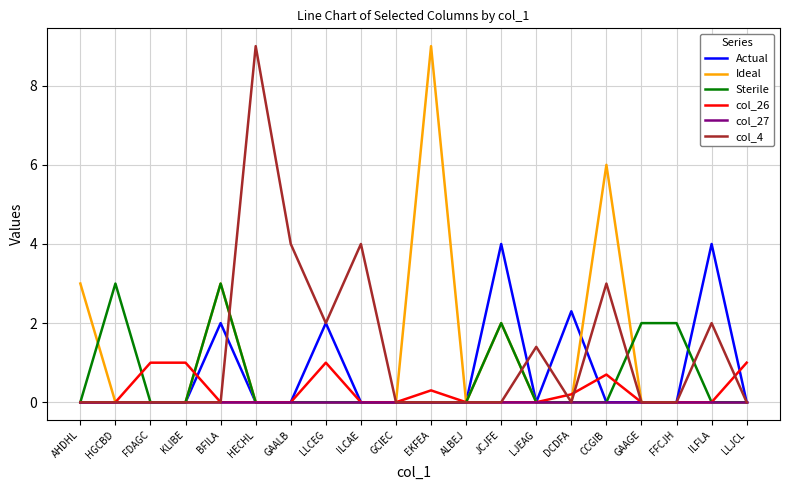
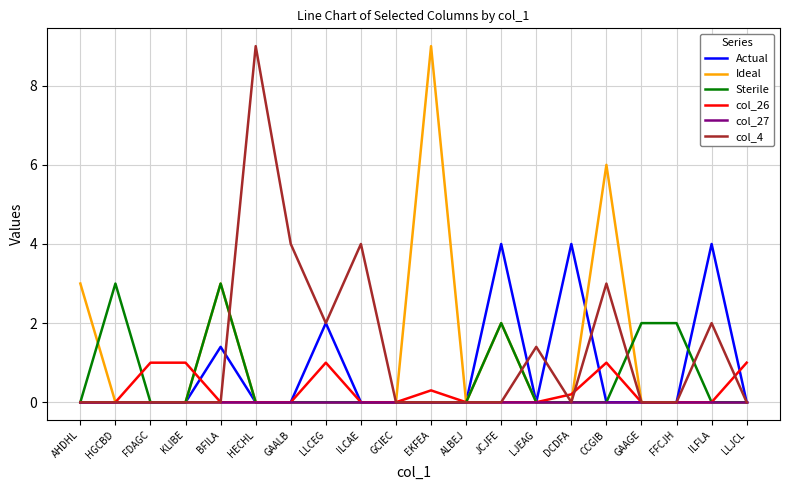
Actual, BFILA: 2.0 -> 1.4
Actual, DCDFA: 2.3 -> 4.0
col_26, CCGIB: 0.7 -> 1.0
